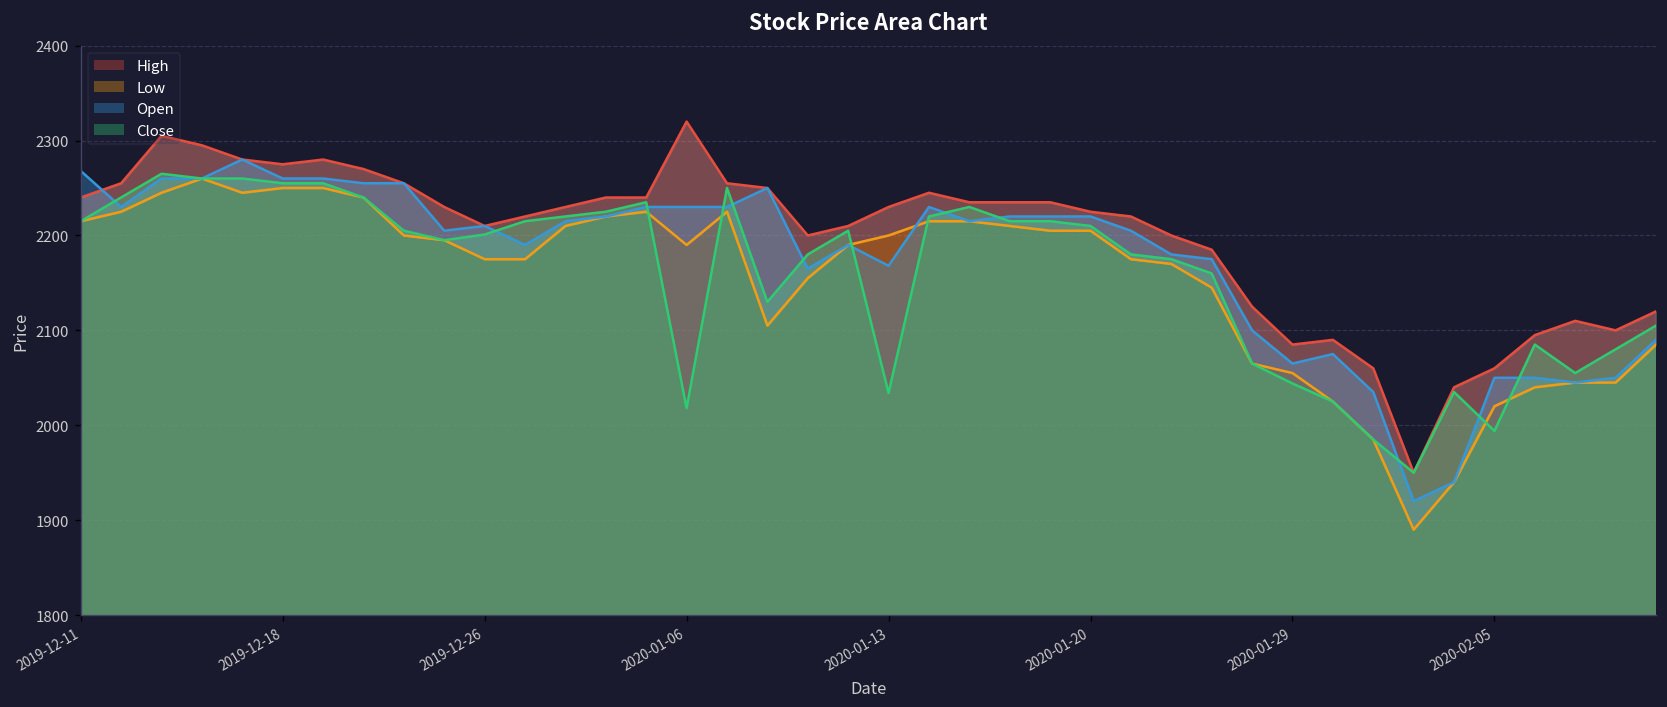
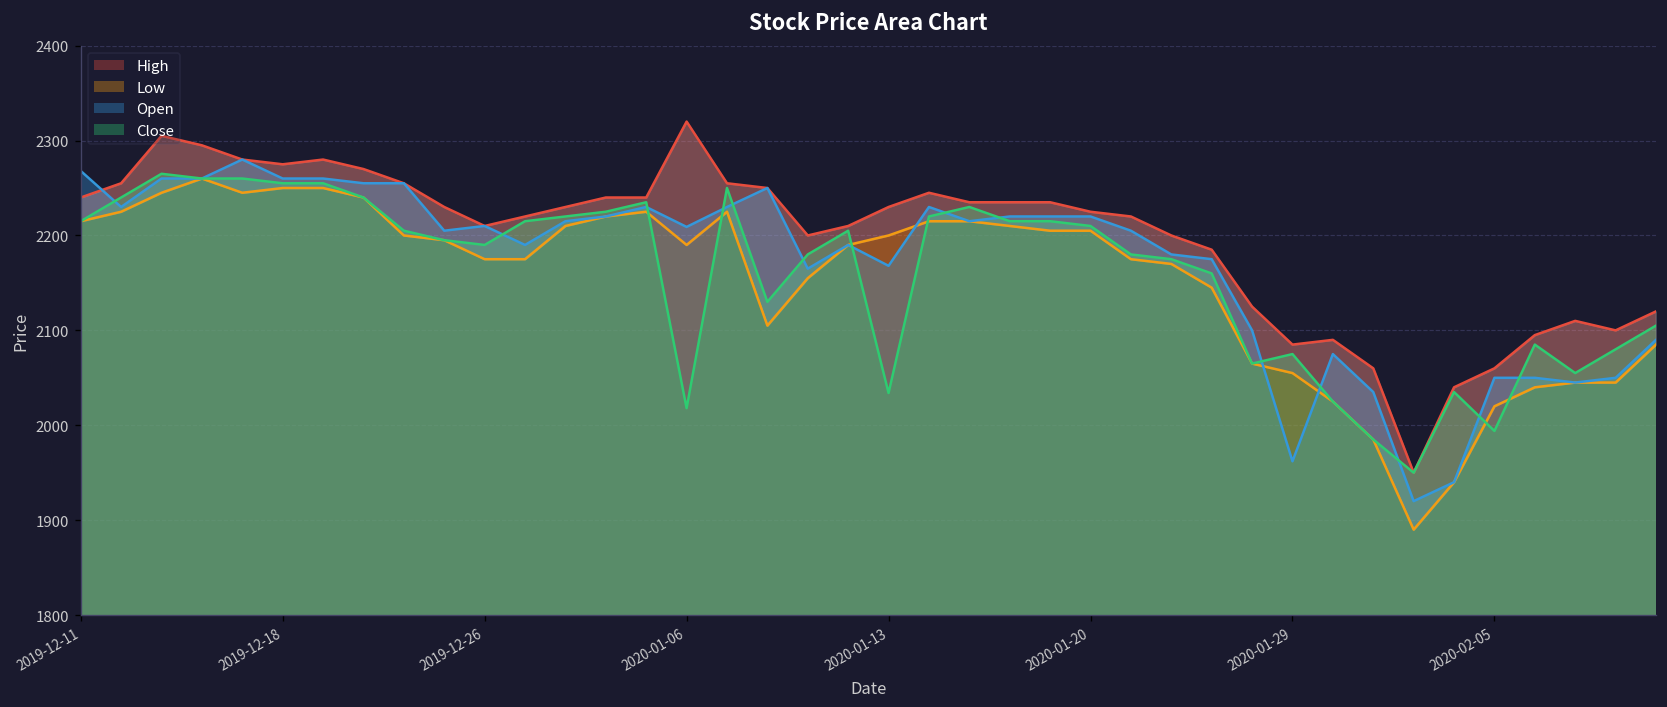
Close, 2019-12-26: 2200 -> 2190
Open, 2020-01-06: 2230 -> 2210
Open, 2020-01-29: 2070 -> 1960
Close, 2020-01-29: 2040 -> 2080
